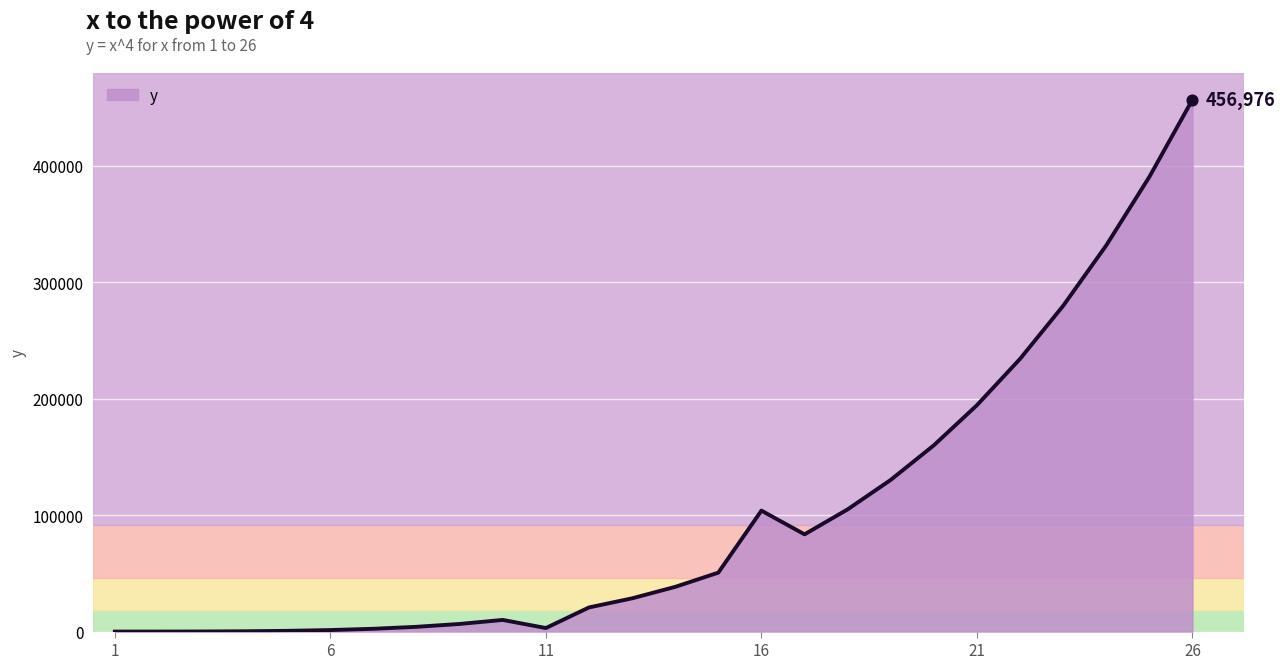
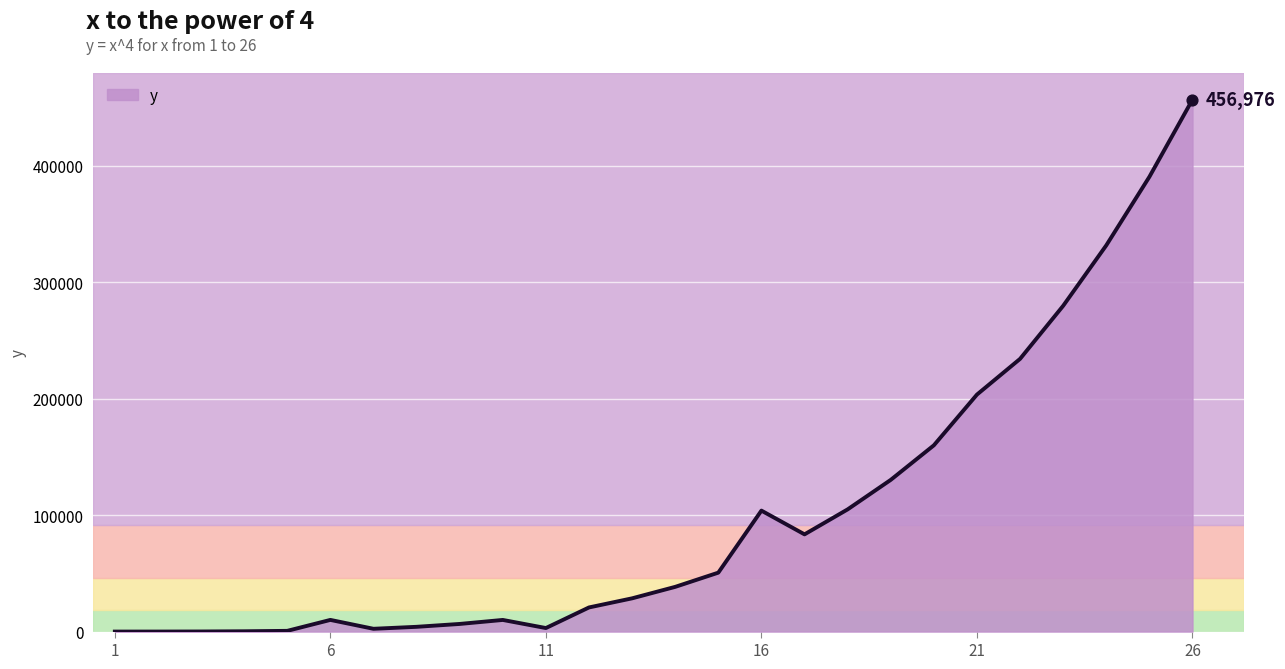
y, 6: 1000 -> 10000
y, 21: 194000 -> 204000
